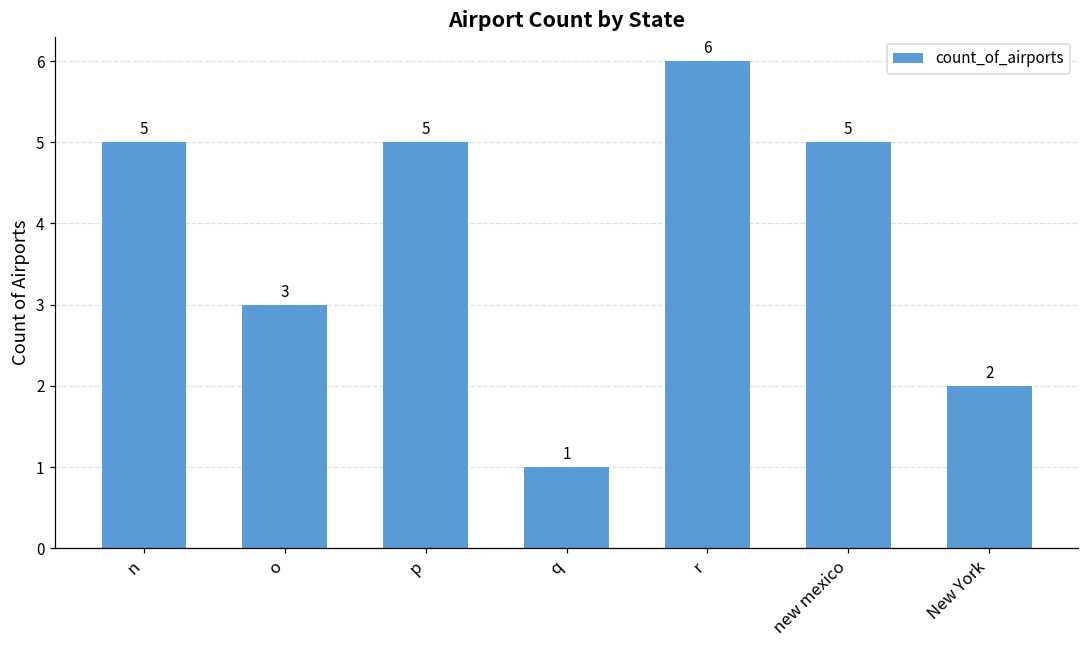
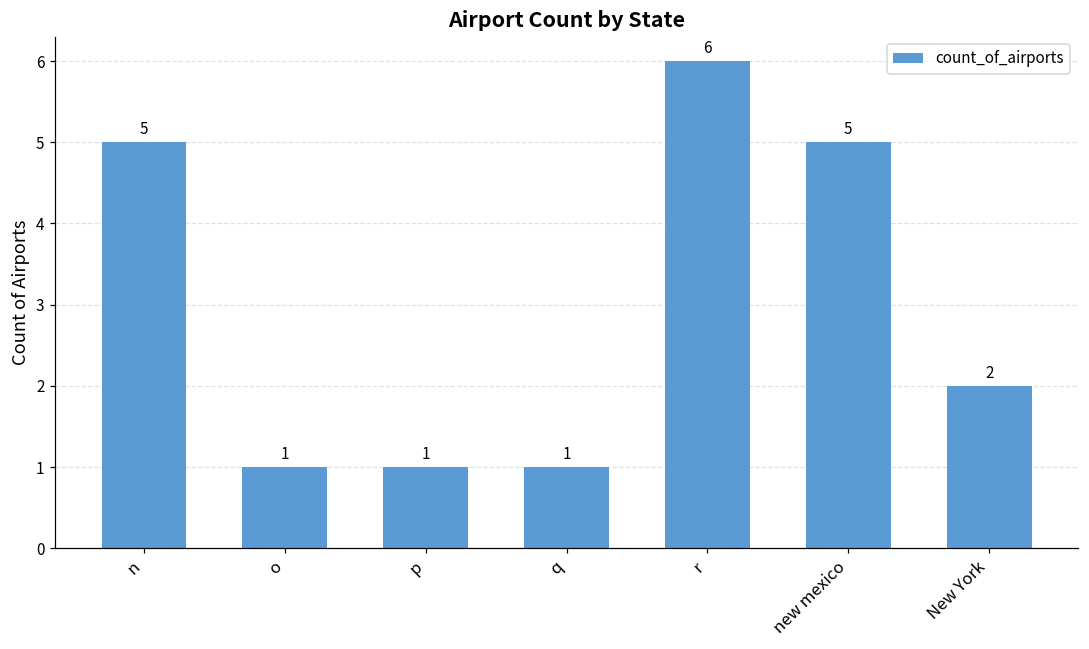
o: 3 -> 1
p: 5 -> 1
